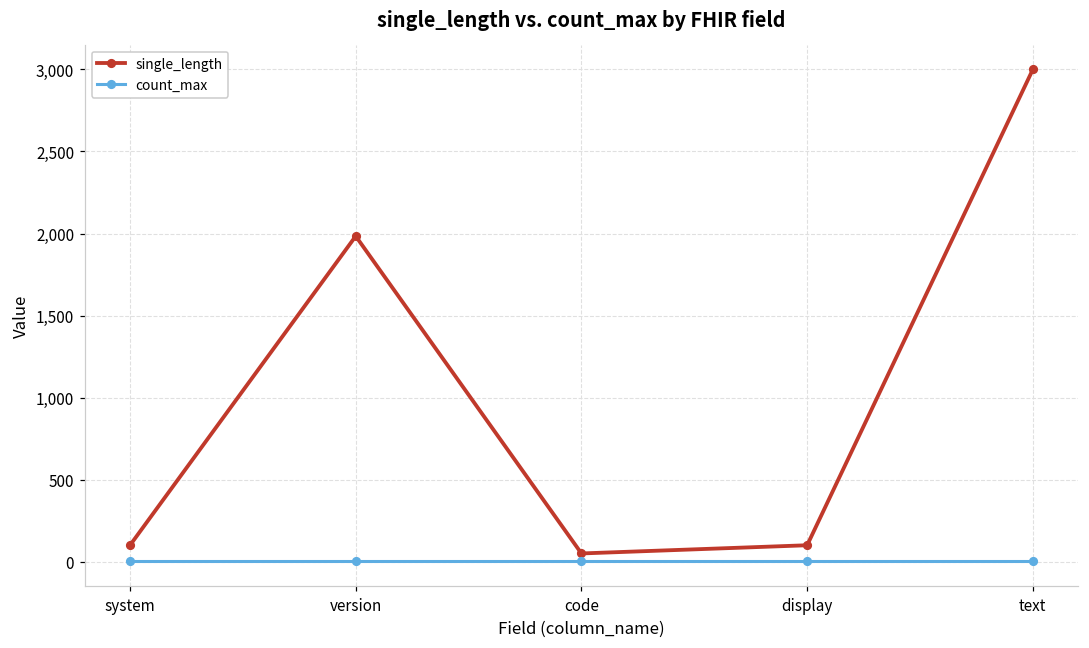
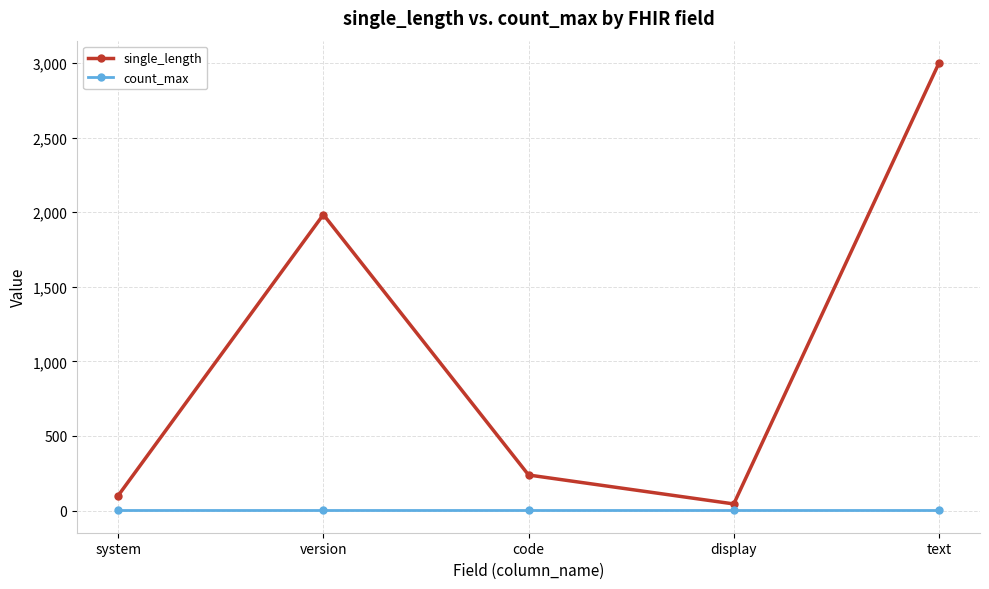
single_length, code: 50 -> 240
single_length, display: 100 -> 40
